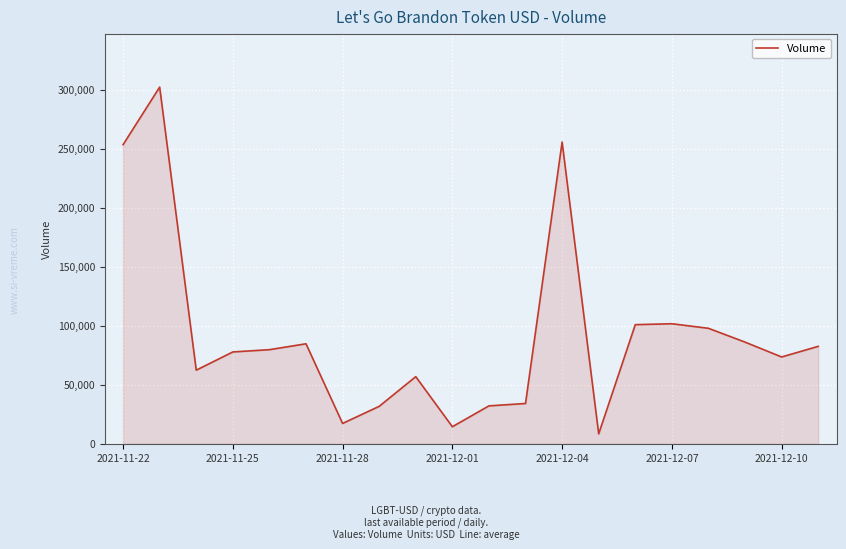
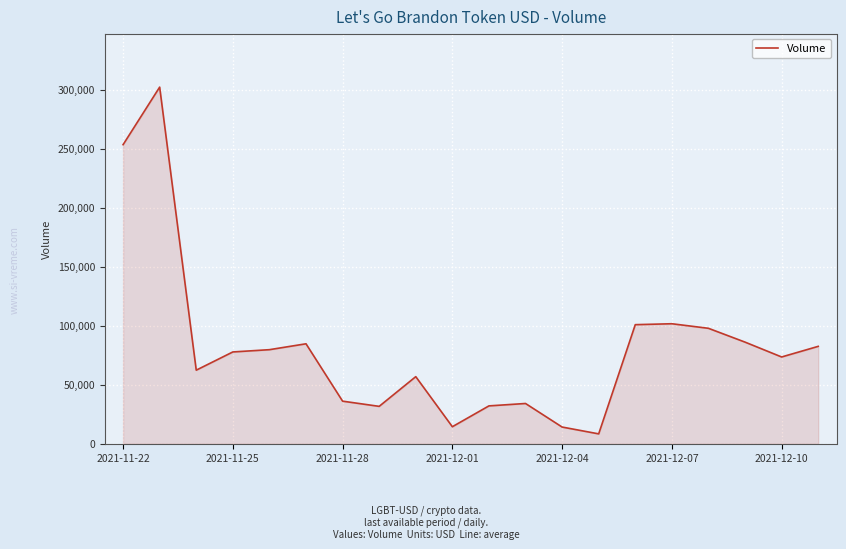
2021-11-28: 17,000 -> 36,000
2021-12-04: 256,000 -> 14,000
